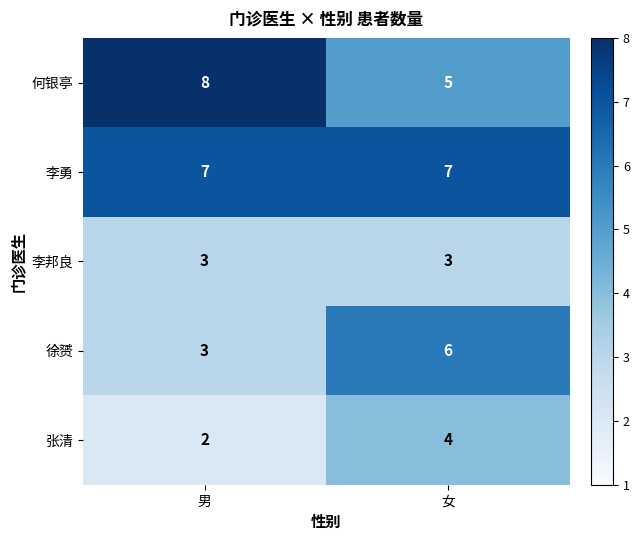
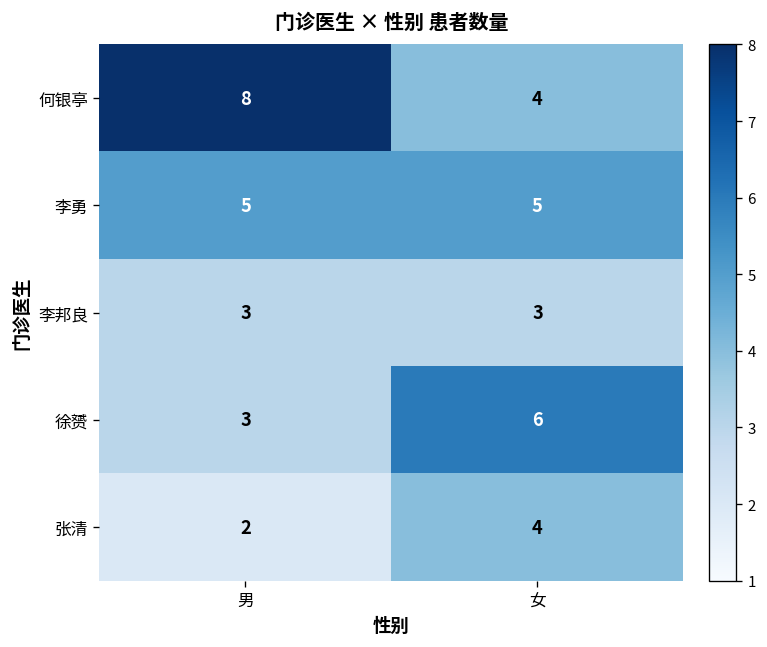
何银亭, 女: 5 -> 4
李勇, 男: 7 -> 5
李勇, 女: 7 -> 5
